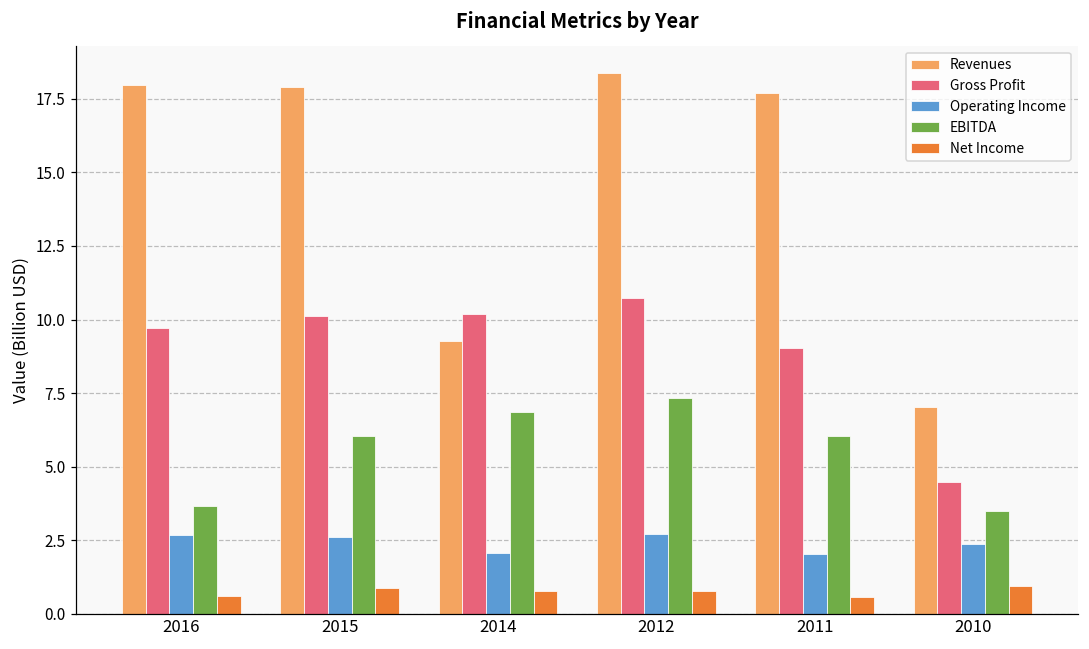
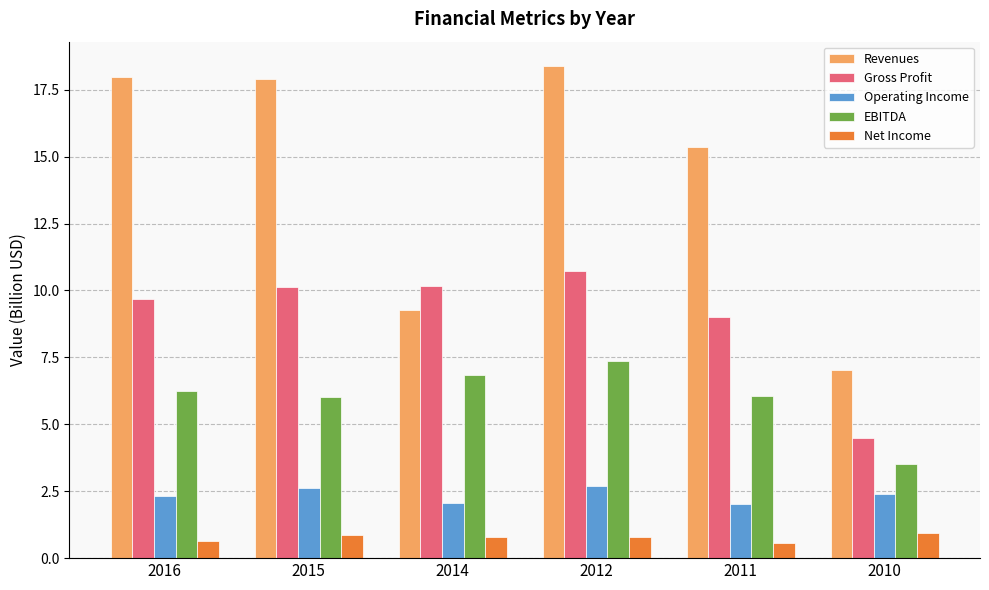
Operating Income, 2016: 2.7 -> 2.3
EBITDA, 2016: 3.7 -> 6.3
Revenues, 2011: 17.7 -> 15.4
